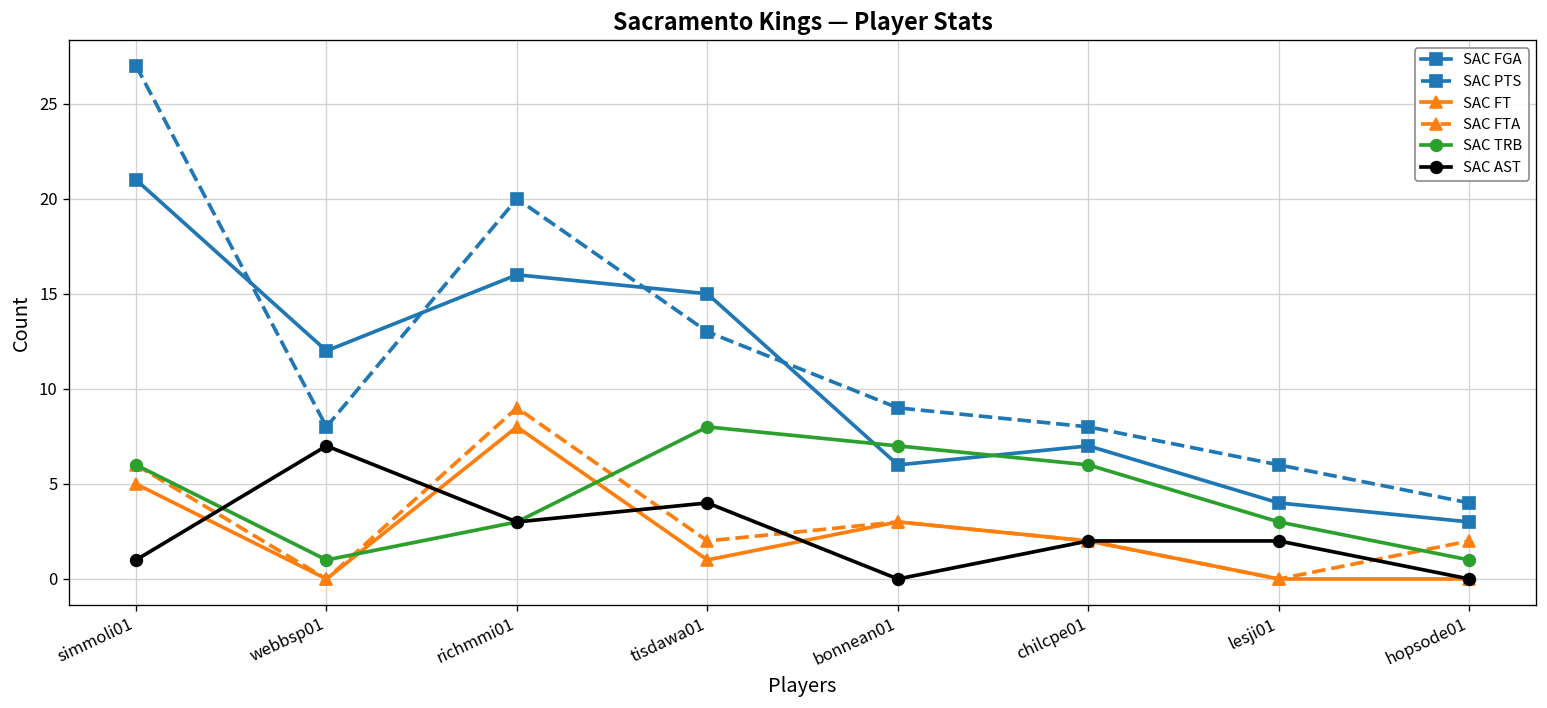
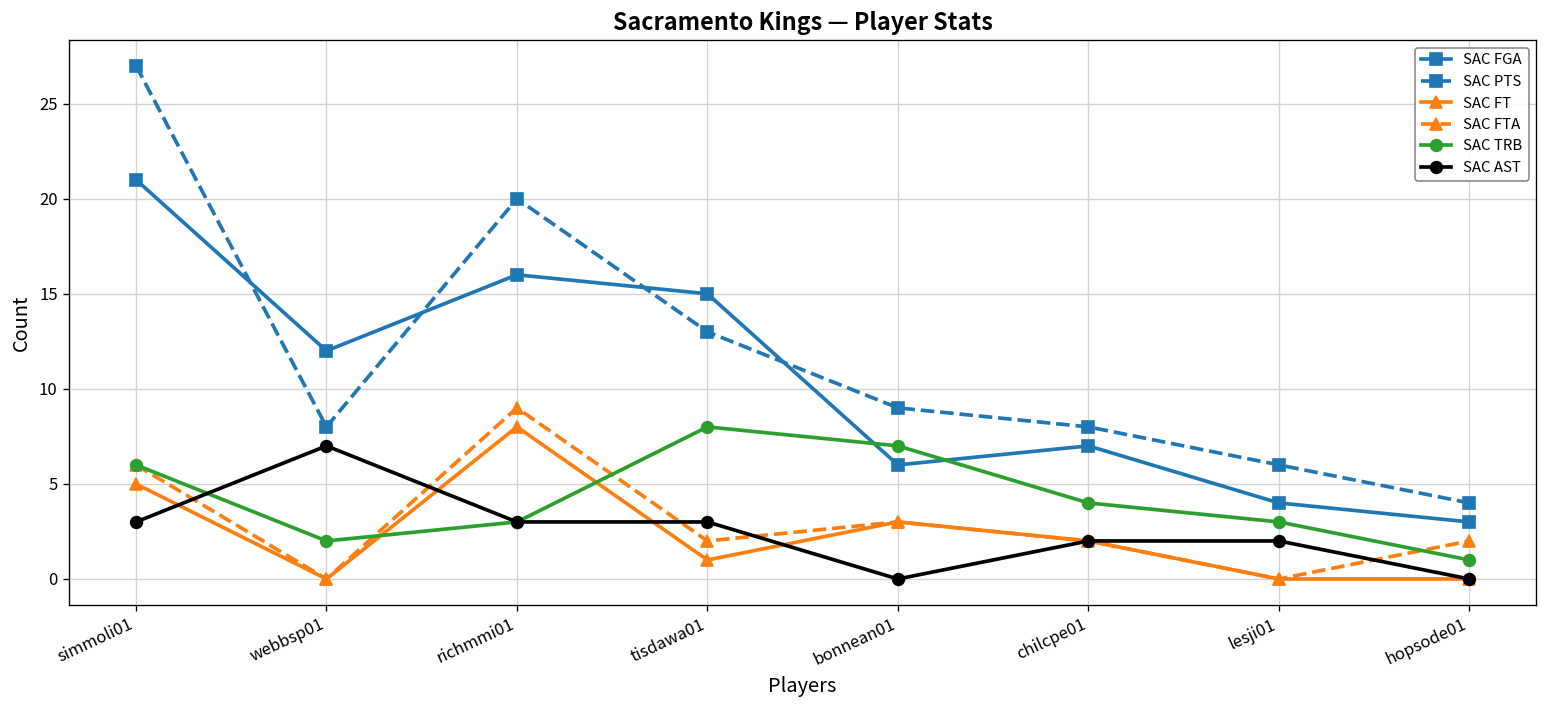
SAC AST, simmoli01: 1 -> 3
SAC TRB, webbsp01: 1 -> 2
SAC AST, tisdawa01: 4 -> 3
SAC TRB, chilcpe01: 6 -> 4
